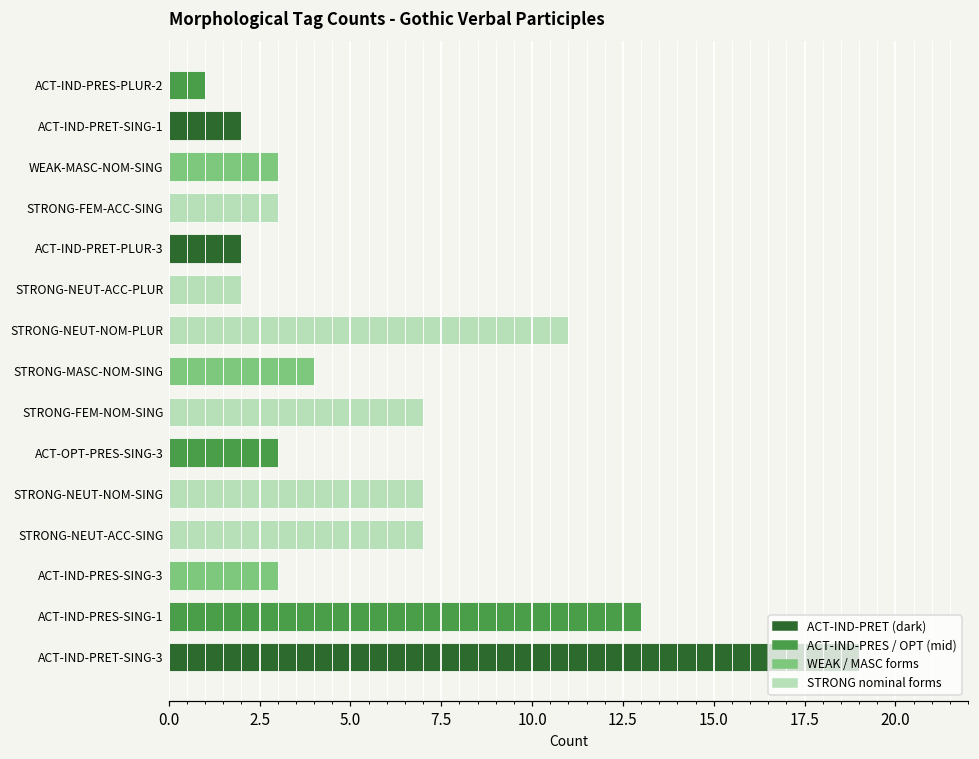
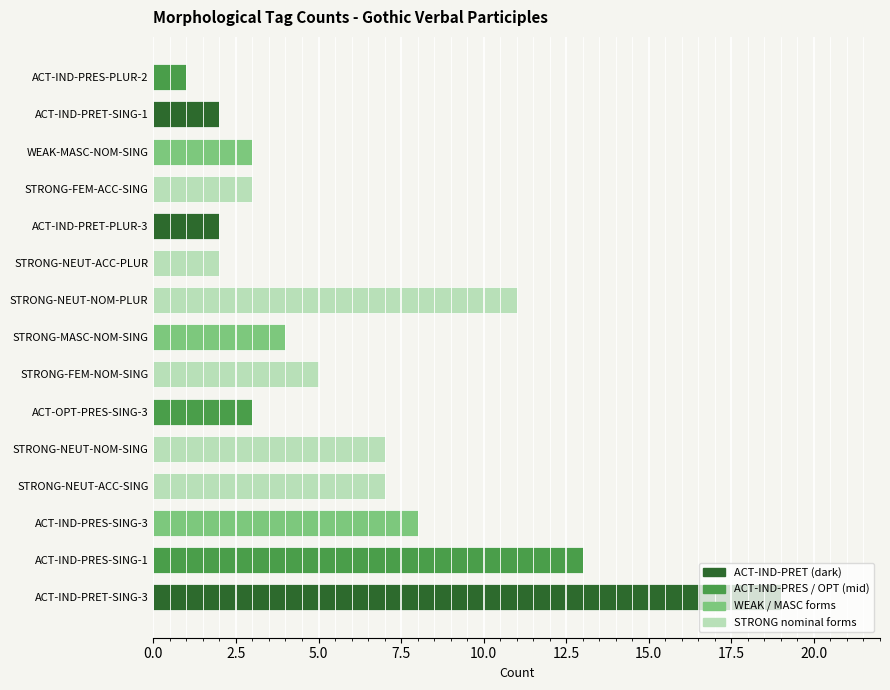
STRONG-FEM-NOM-SING: 7 -> 5
ACT-IND-PRES-SING-3: 3 -> 8
